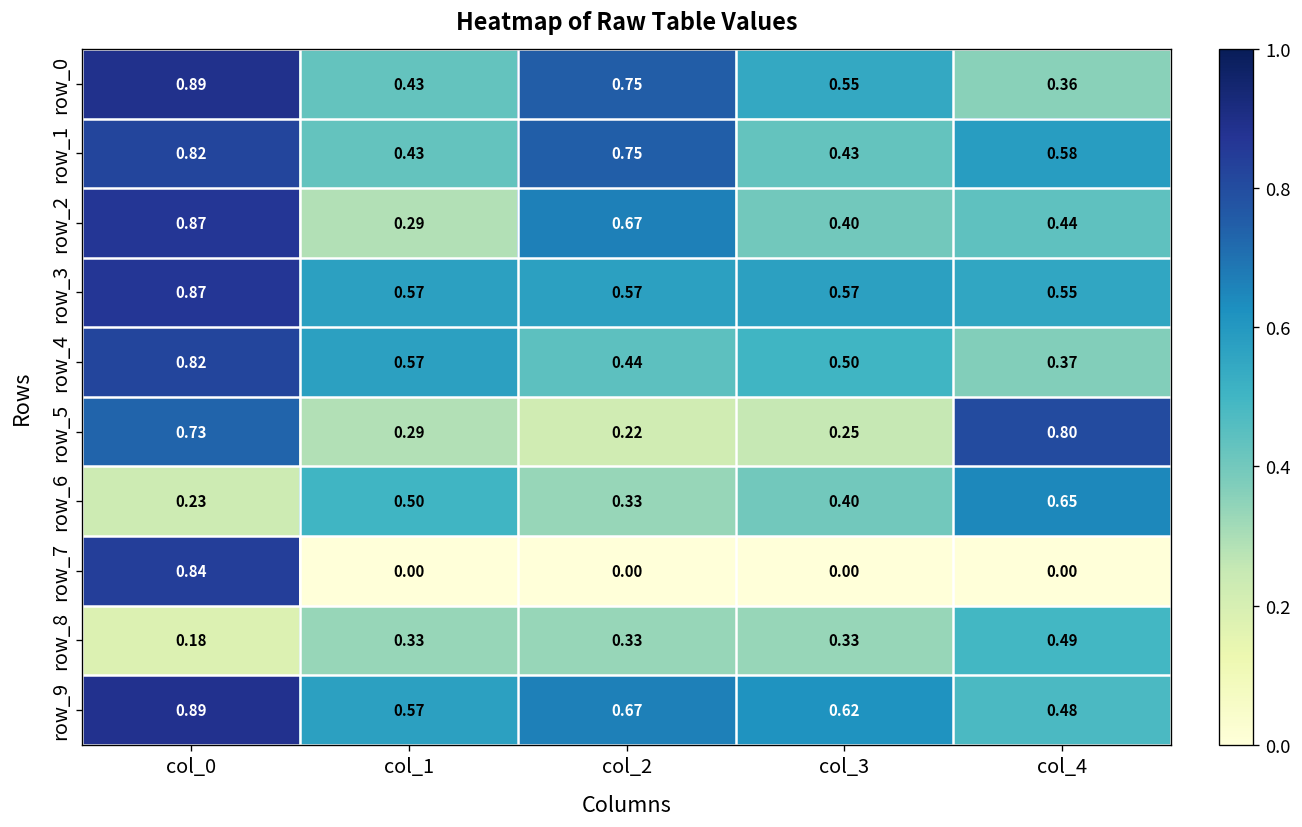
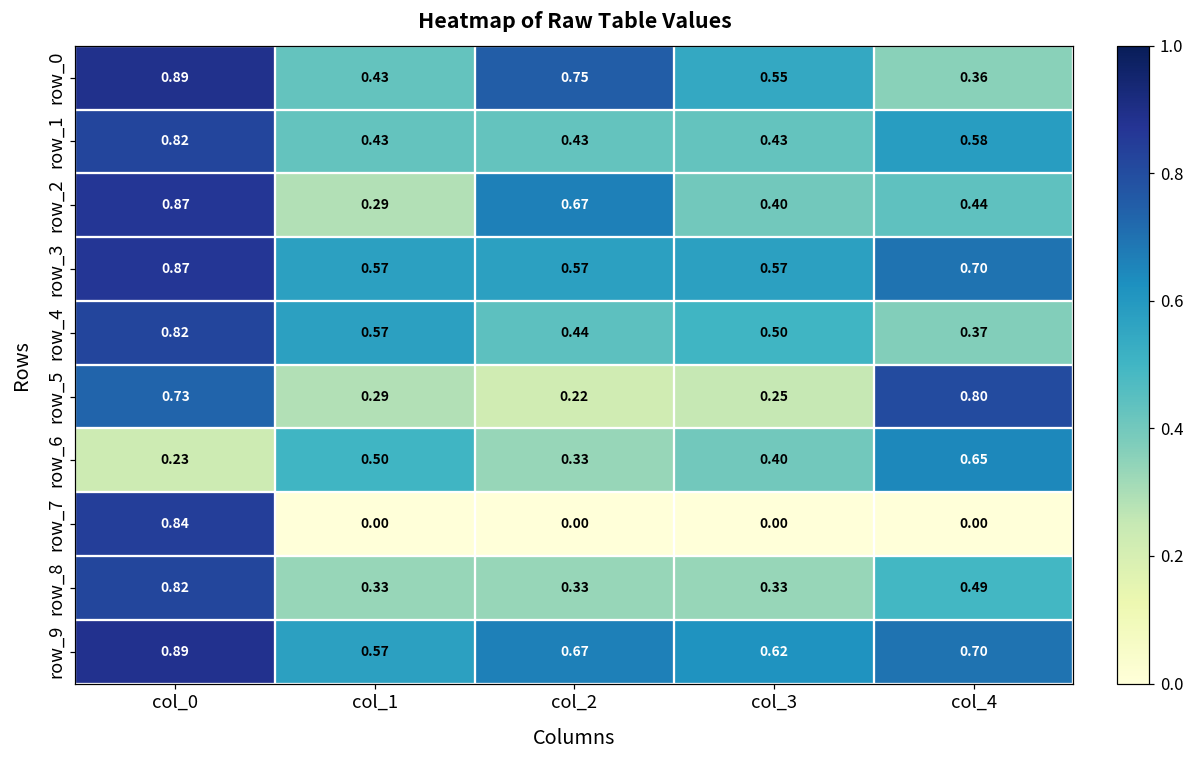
row_1, col_2: 0.75 -> 0.43
row_3, col_4: 0.55 -> 0.70
row_8, col_0: 0.18 -> 0.82
row_9, col_4: 0.48 -> 0.70
